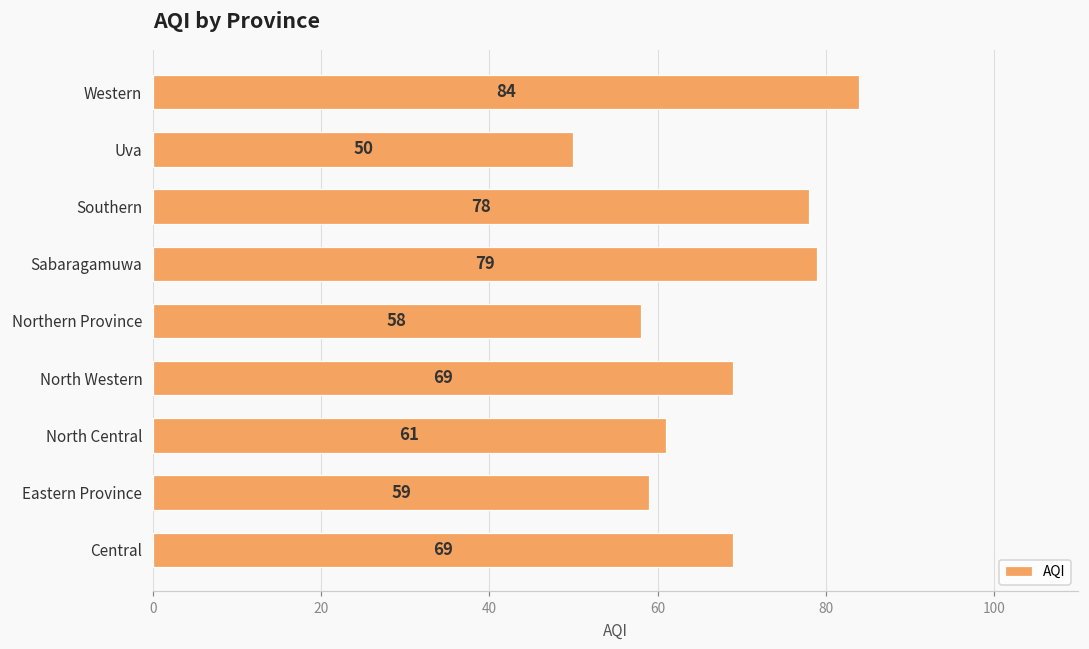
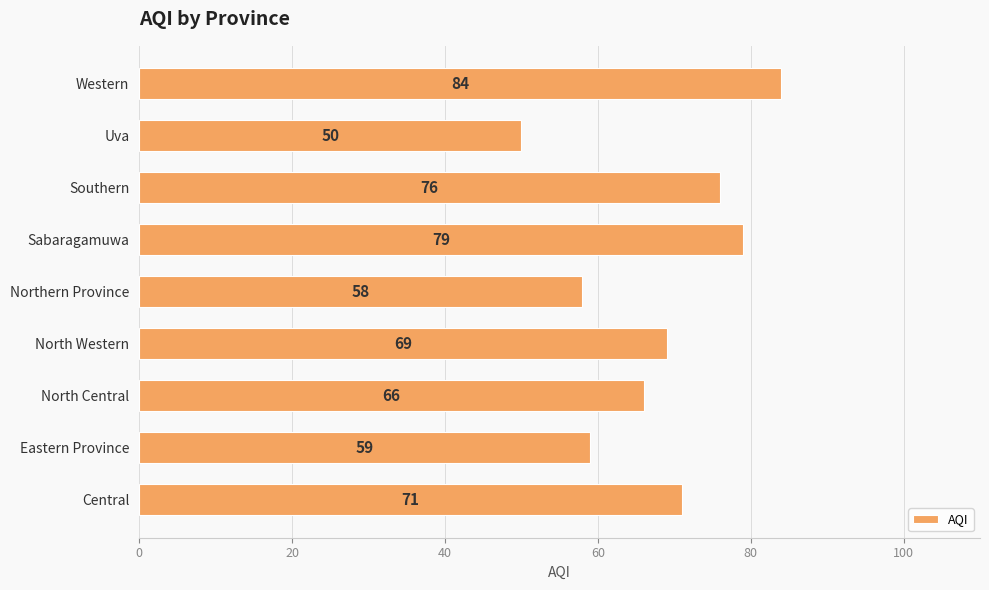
Southern: 78 -> 76
North Central: 61 -> 66
Central: 69 -> 71
